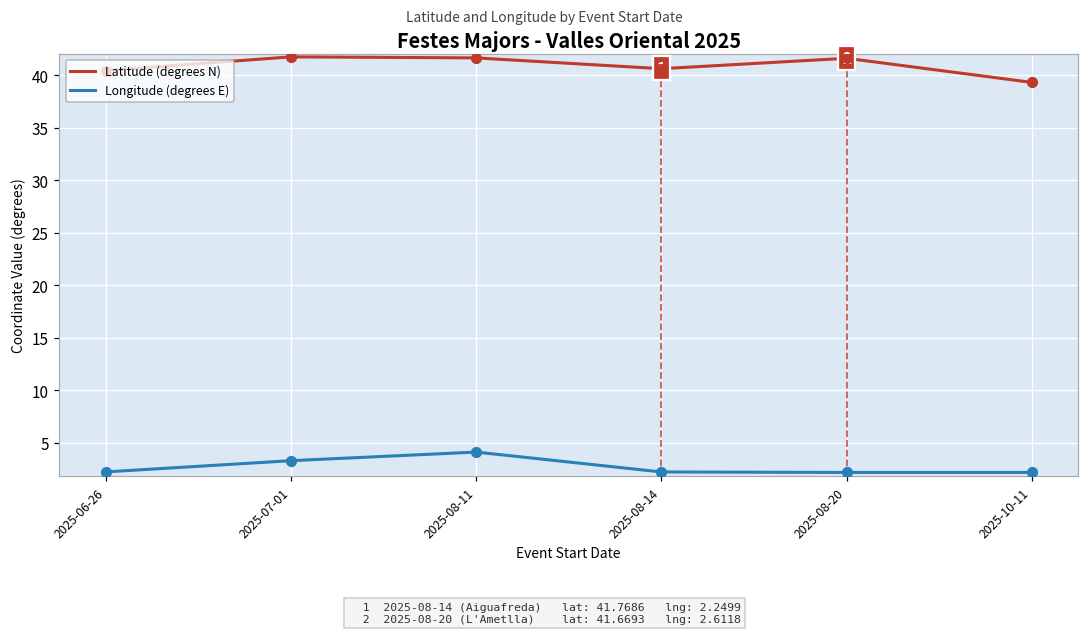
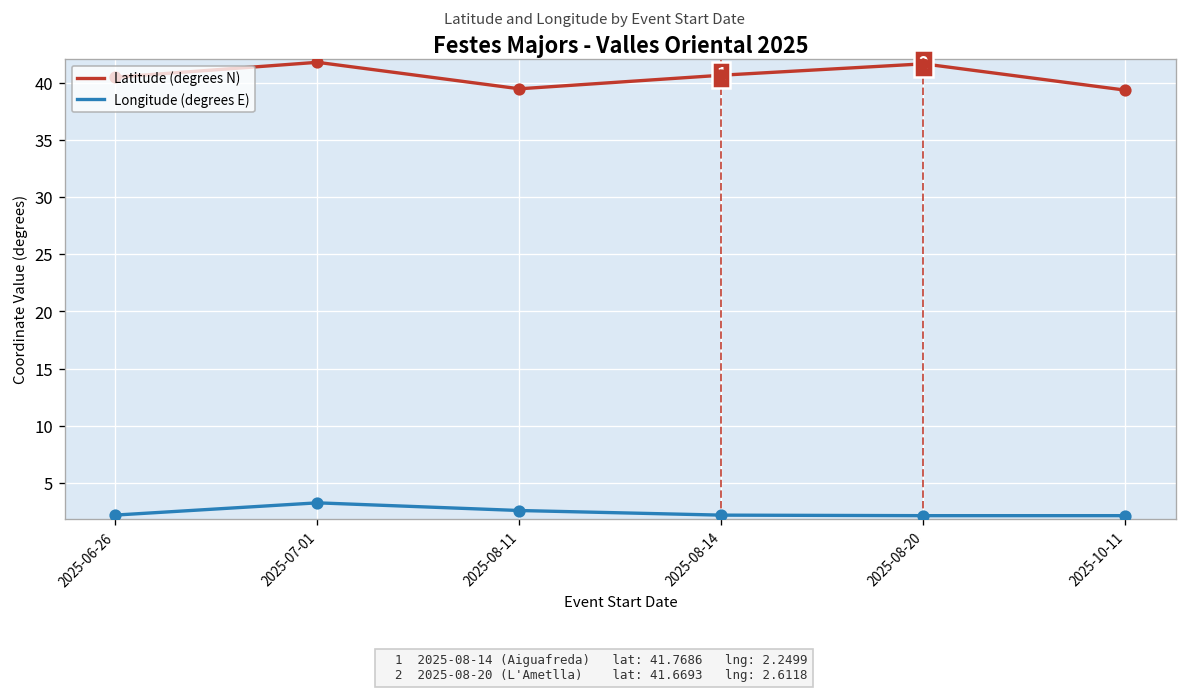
Latitude (degrees N), 2025-08-11: 42 -> 39
Longitude (degrees E), 2025-08-11: 4 -> 3
